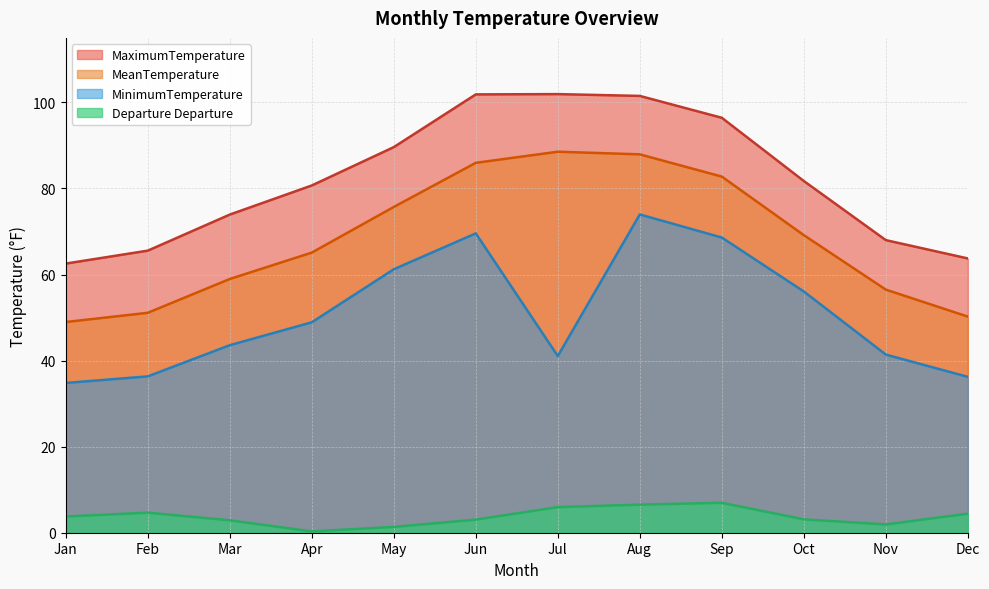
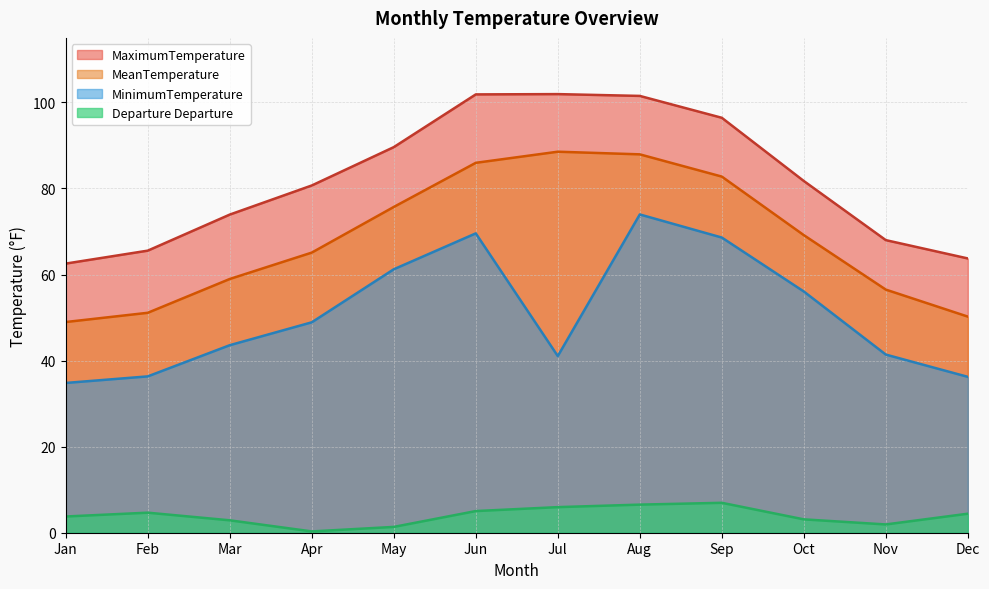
Departure Departure, Jun: 3 -> 5
